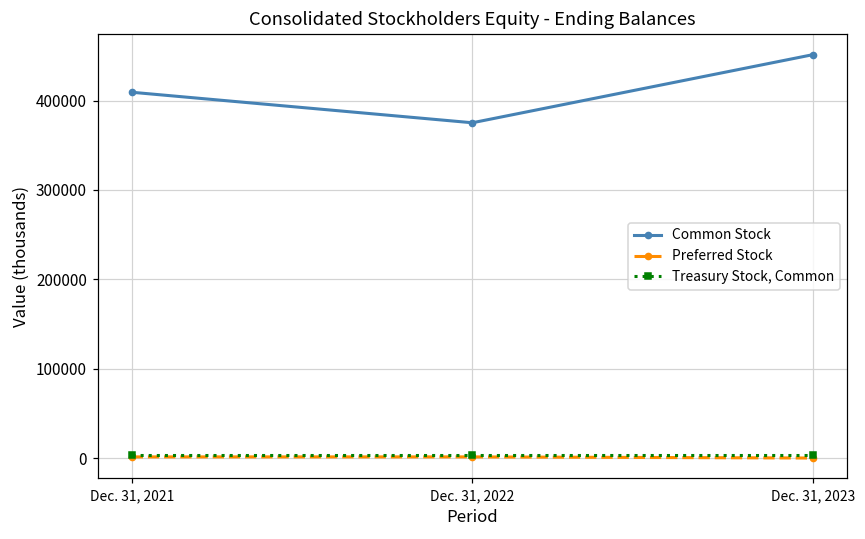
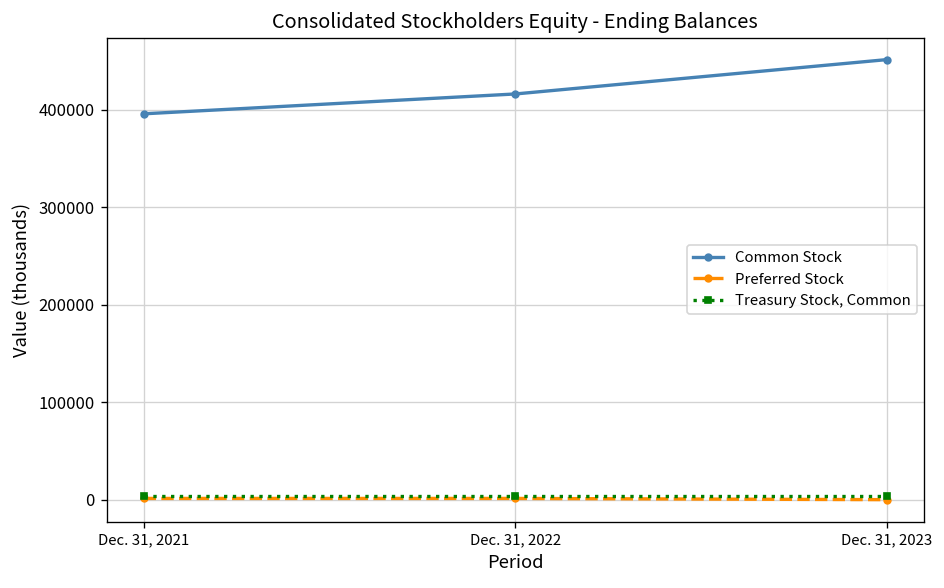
Common Stock, Dec. 31, 2021: 410000 -> 400000
Common Stock, Dec. 31, 2022: 380000 -> 420000
